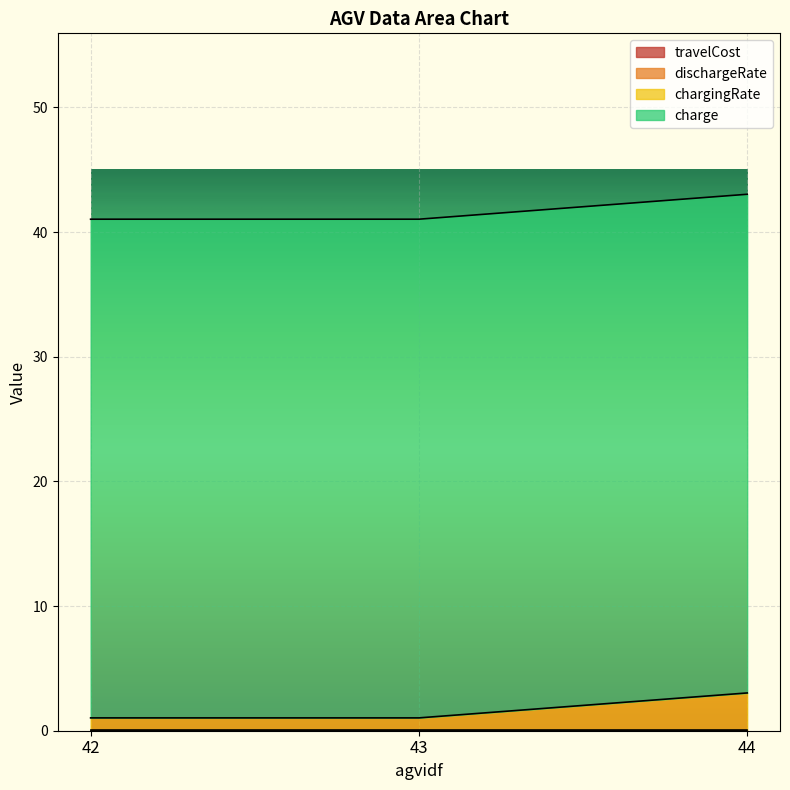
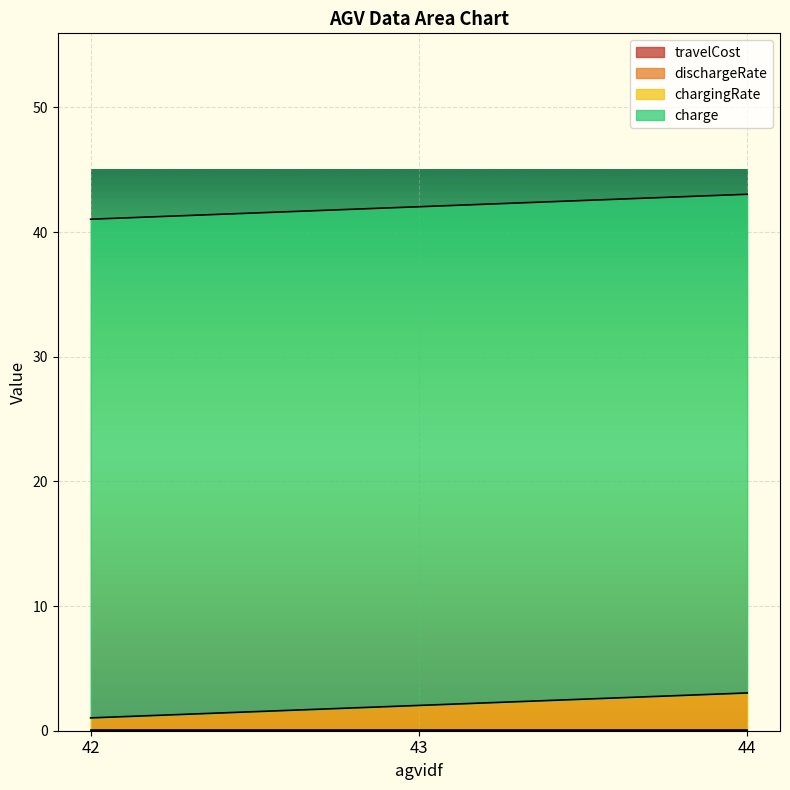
chargingRate, 43: 1 -> 2
